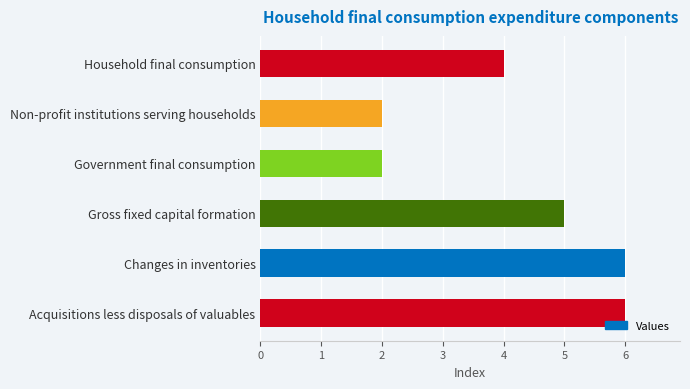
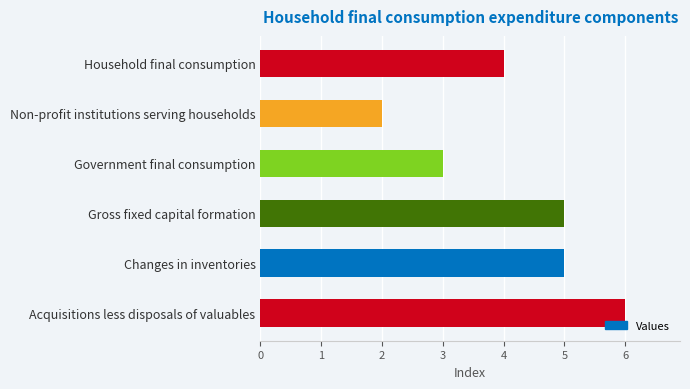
Government final consumption: 2 -> 3
Changes in inventories: 6 -> 5
